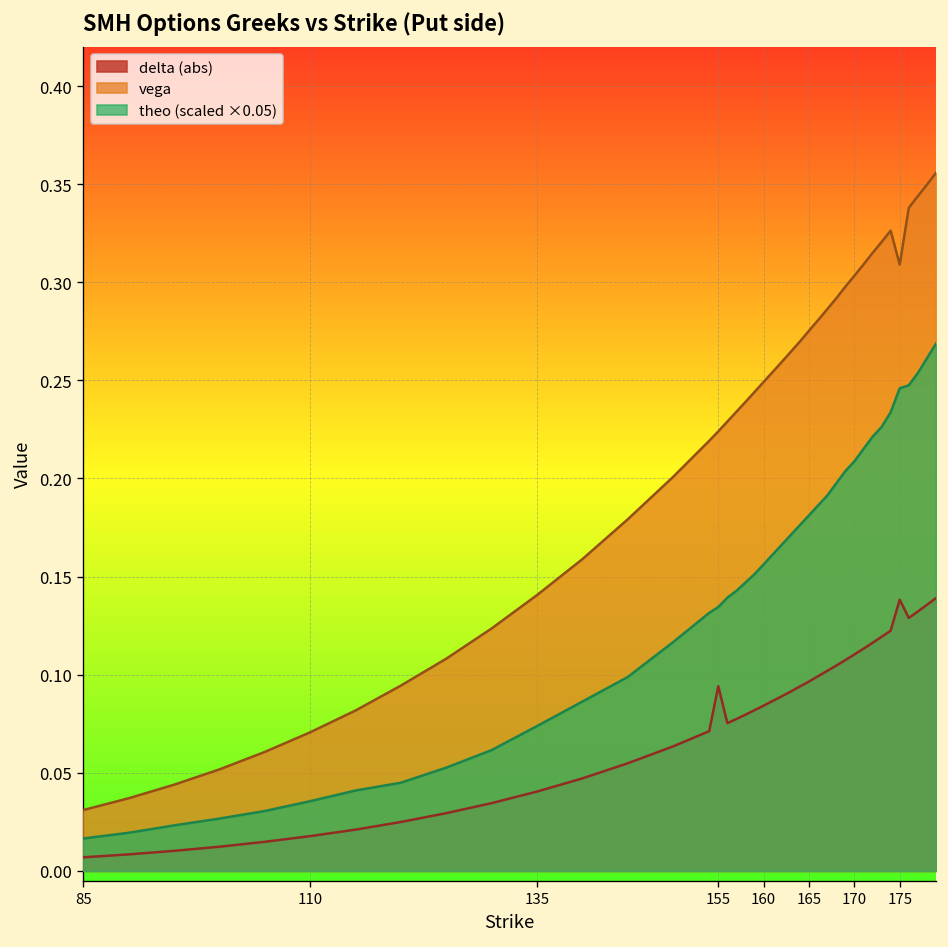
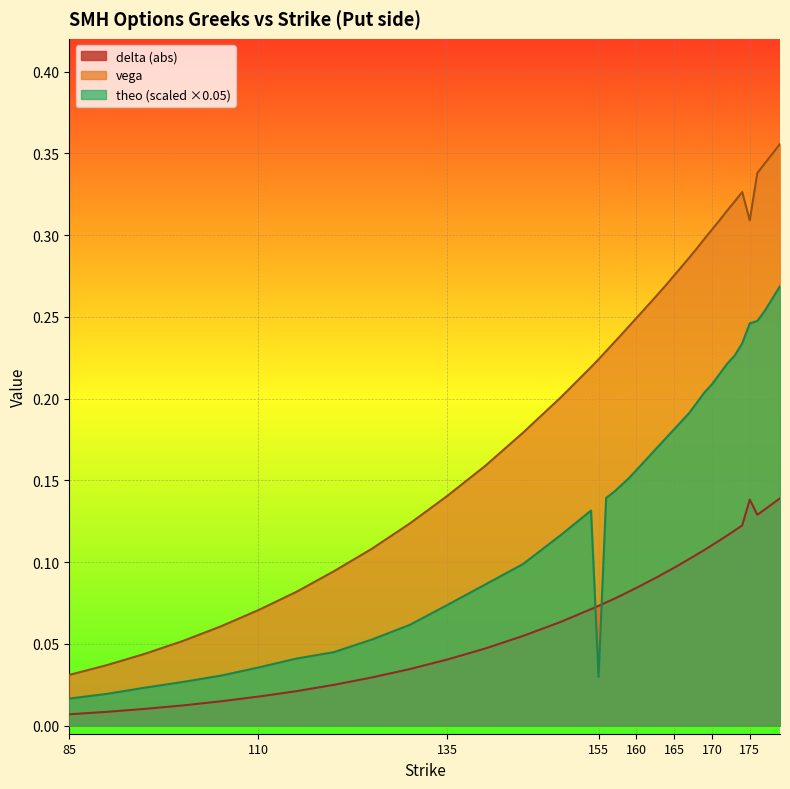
delta (abs), 155: 0.094 -> 0.073
theo (scaled ×0.05), 155: 0.134 -> 0.030
